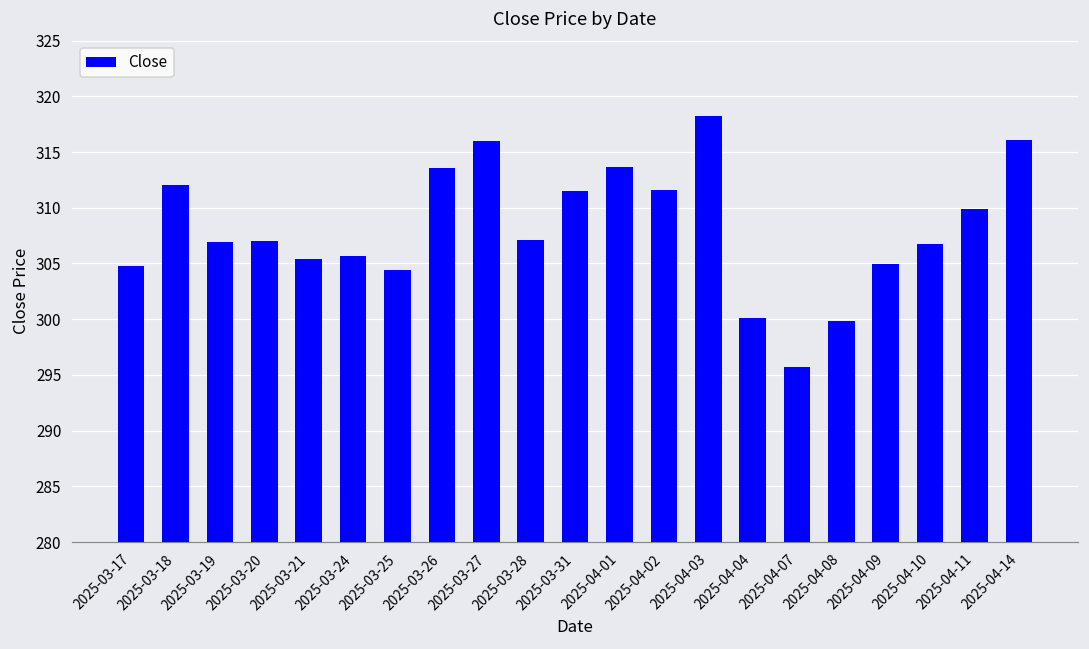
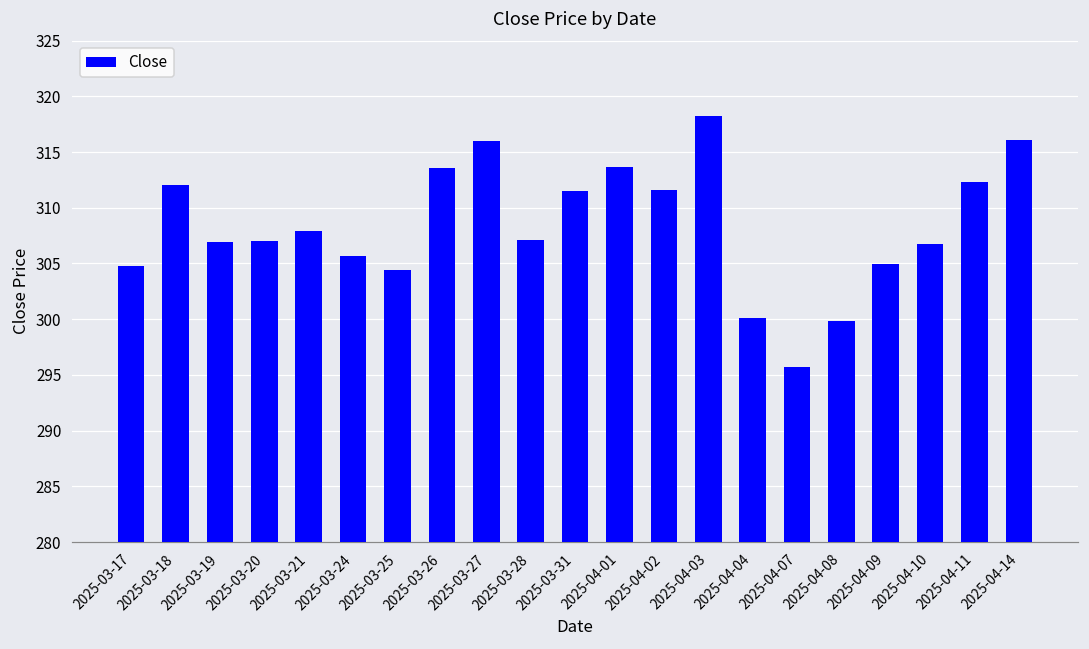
2025-03-21: 305.4 -> 307.9
2025-04-11: 309.9 -> 312.3
